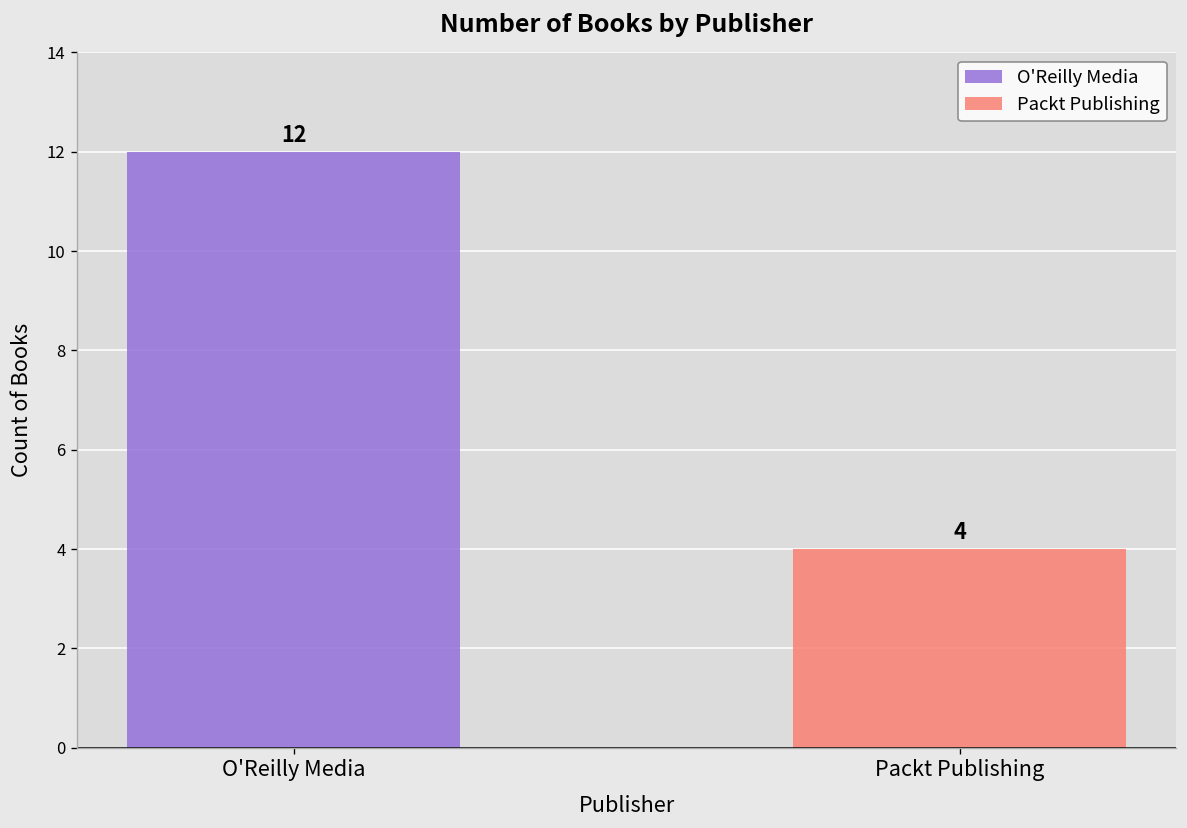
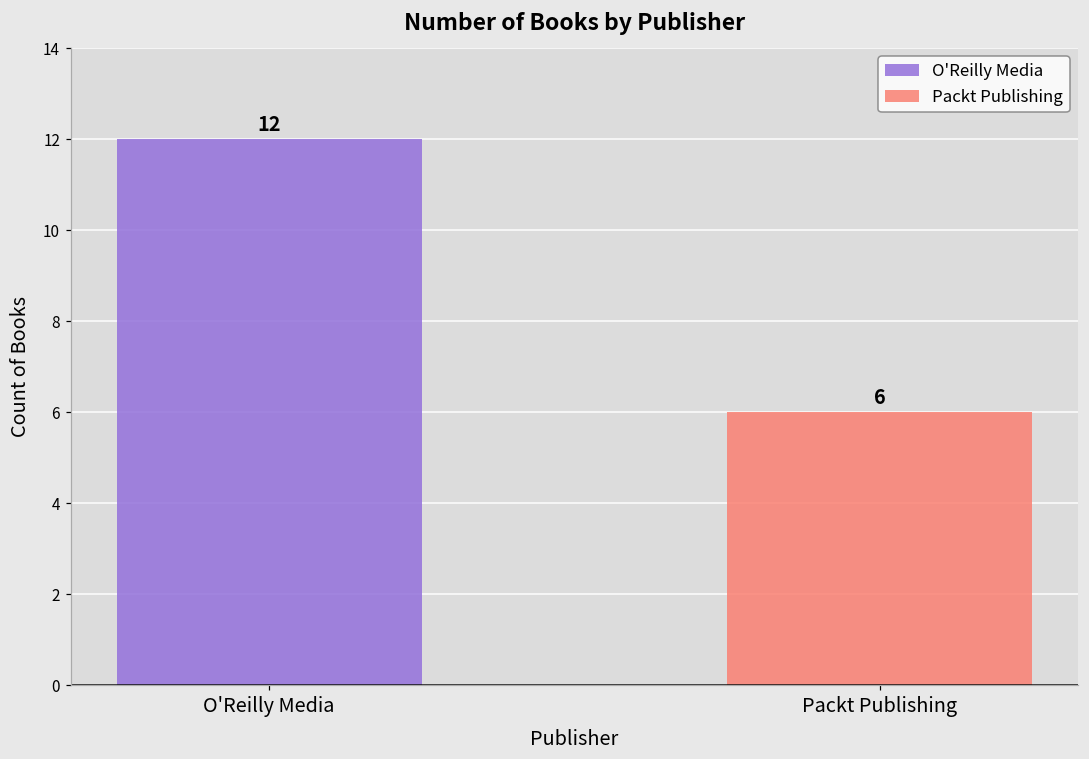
Packt Publishing: 4 -> 6
